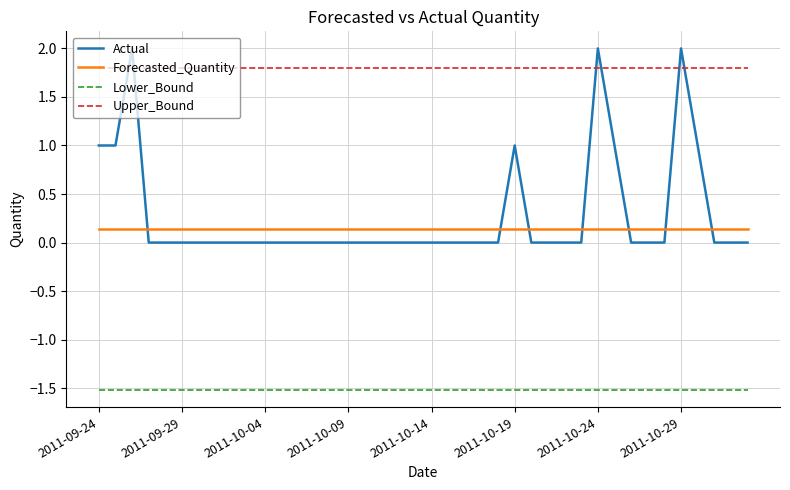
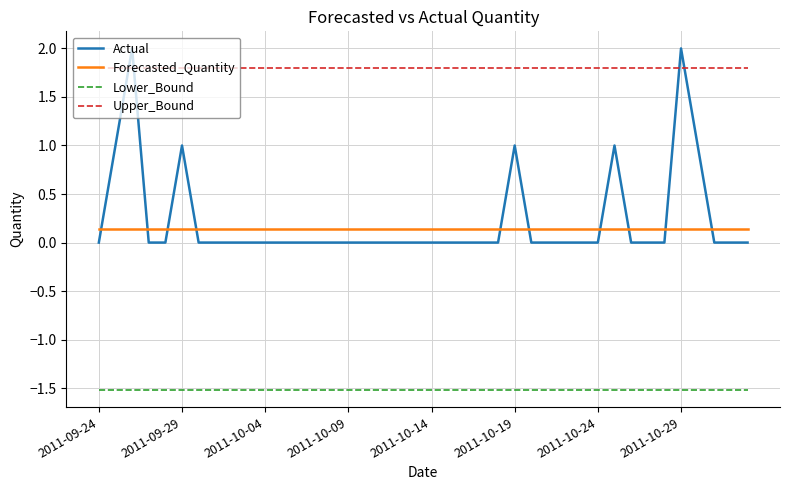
Actual, 2011-09-24: 1 -> 0
Actual, 2011-09-29: 0 -> 1
Actual, 2011-10-24: 2 -> 0
